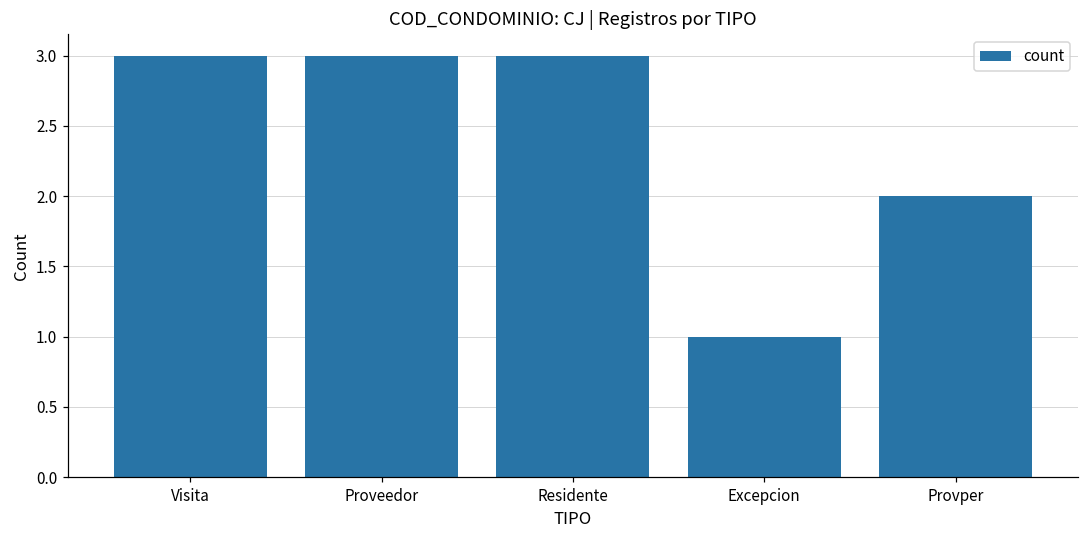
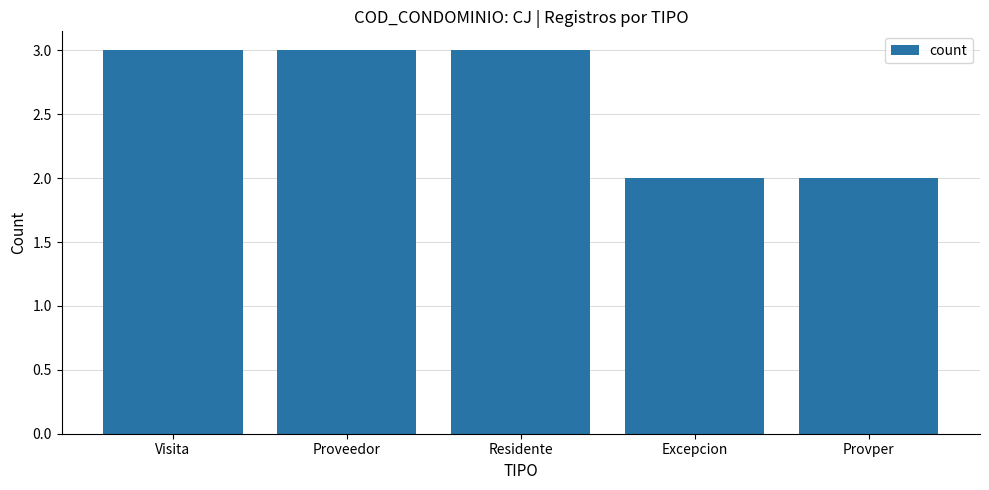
Excepcion: 1 -> 2
